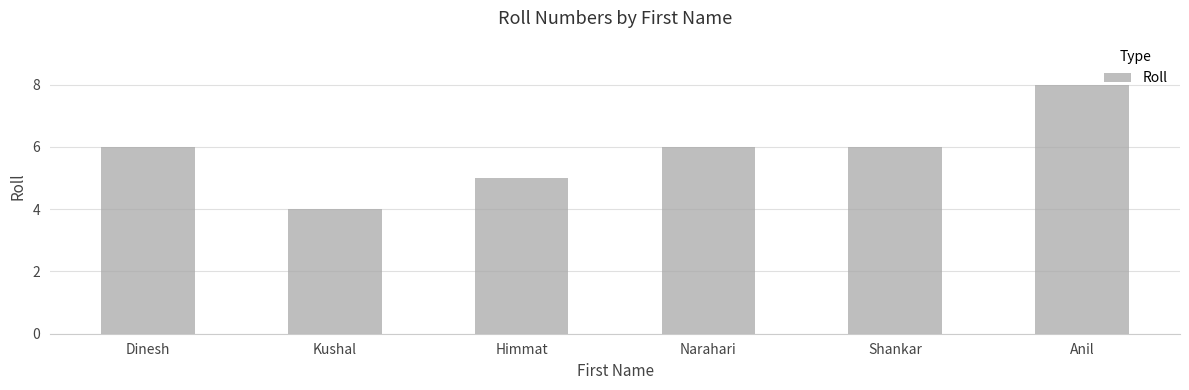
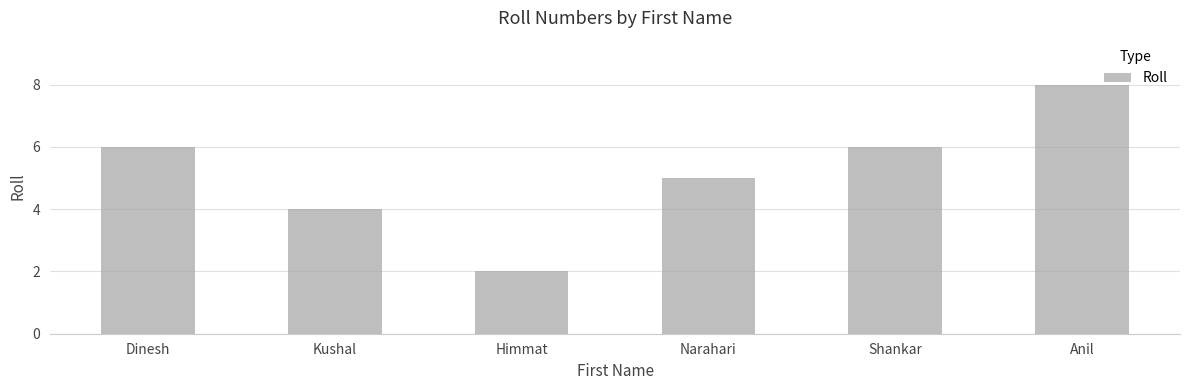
Himmat: 5 -> 2
Narahari: 6 -> 5
